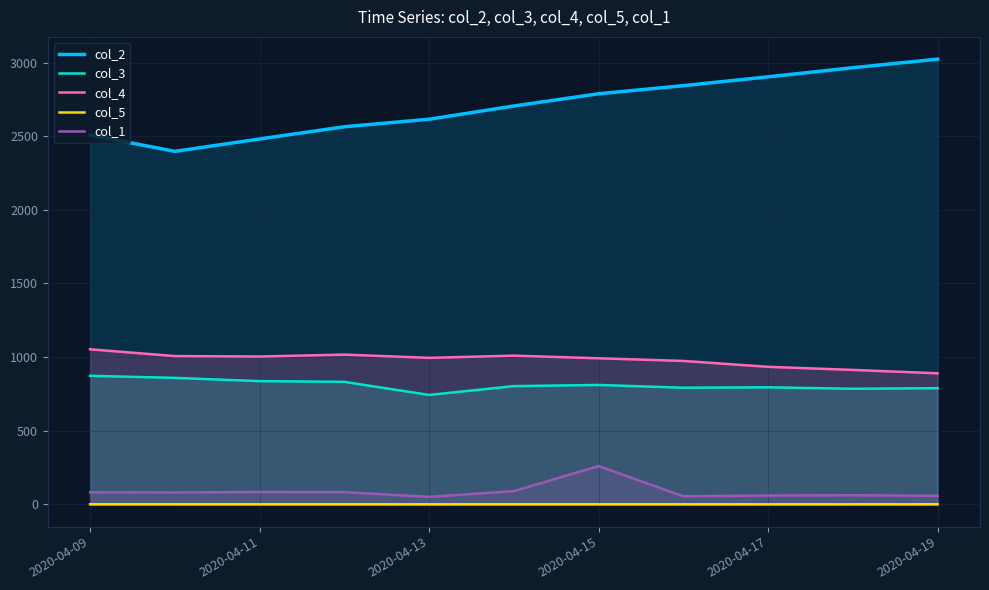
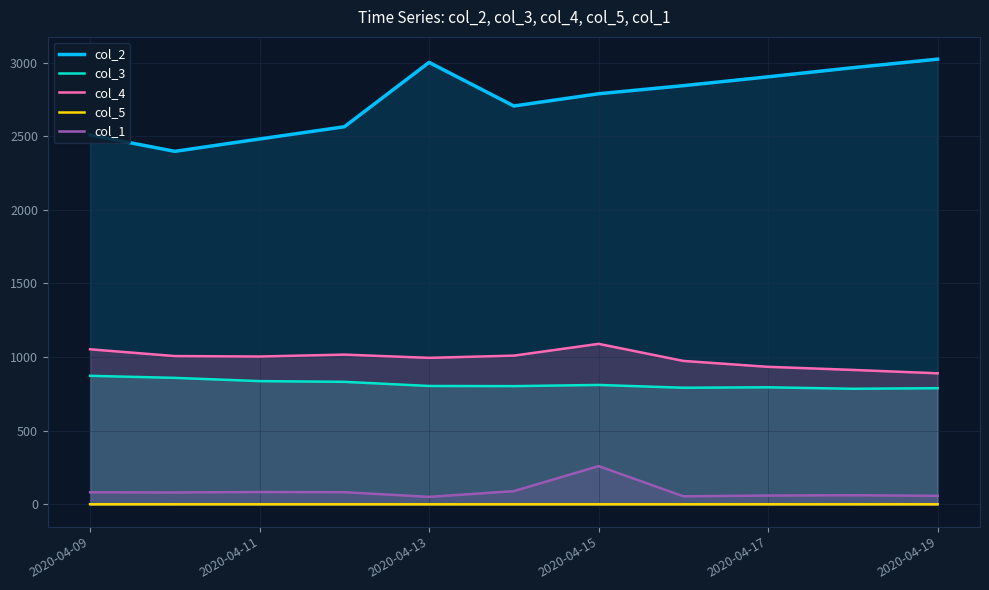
col_2, 2020-04-13: 2620 -> 3000
col_3, 2020-04-13: 740 -> 800
col_4, 2020-04-15: 990 -> 1090
